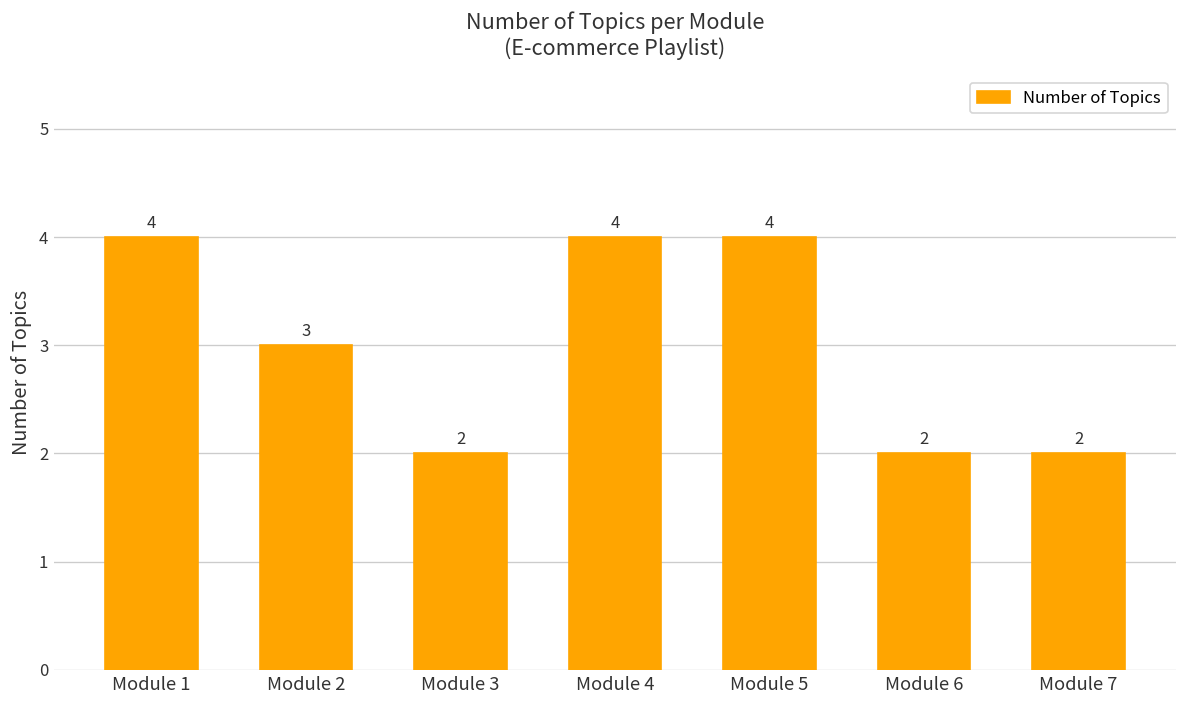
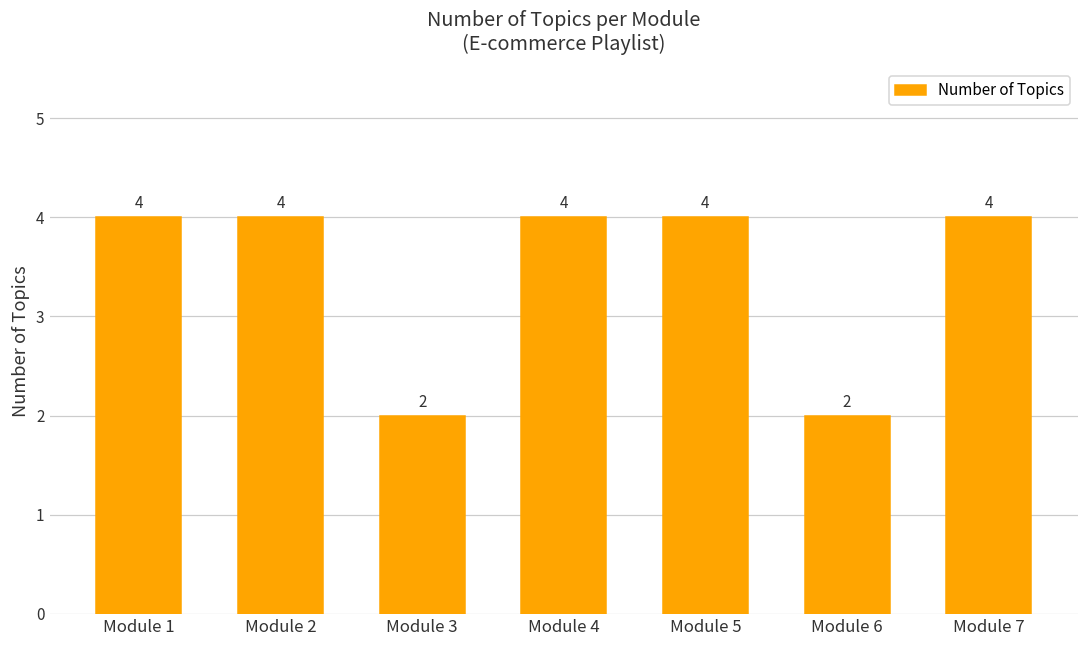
Module 2: 3 -> 4
Module 7: 2 -> 4
